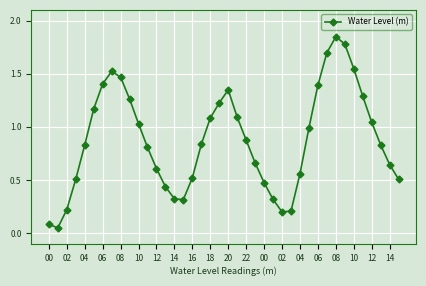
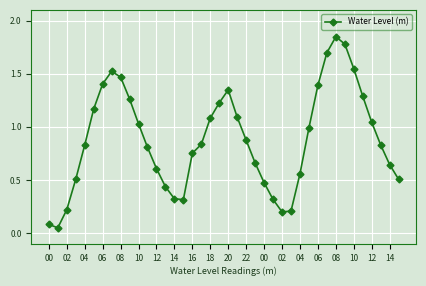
16: 0.52 -> 0.75
